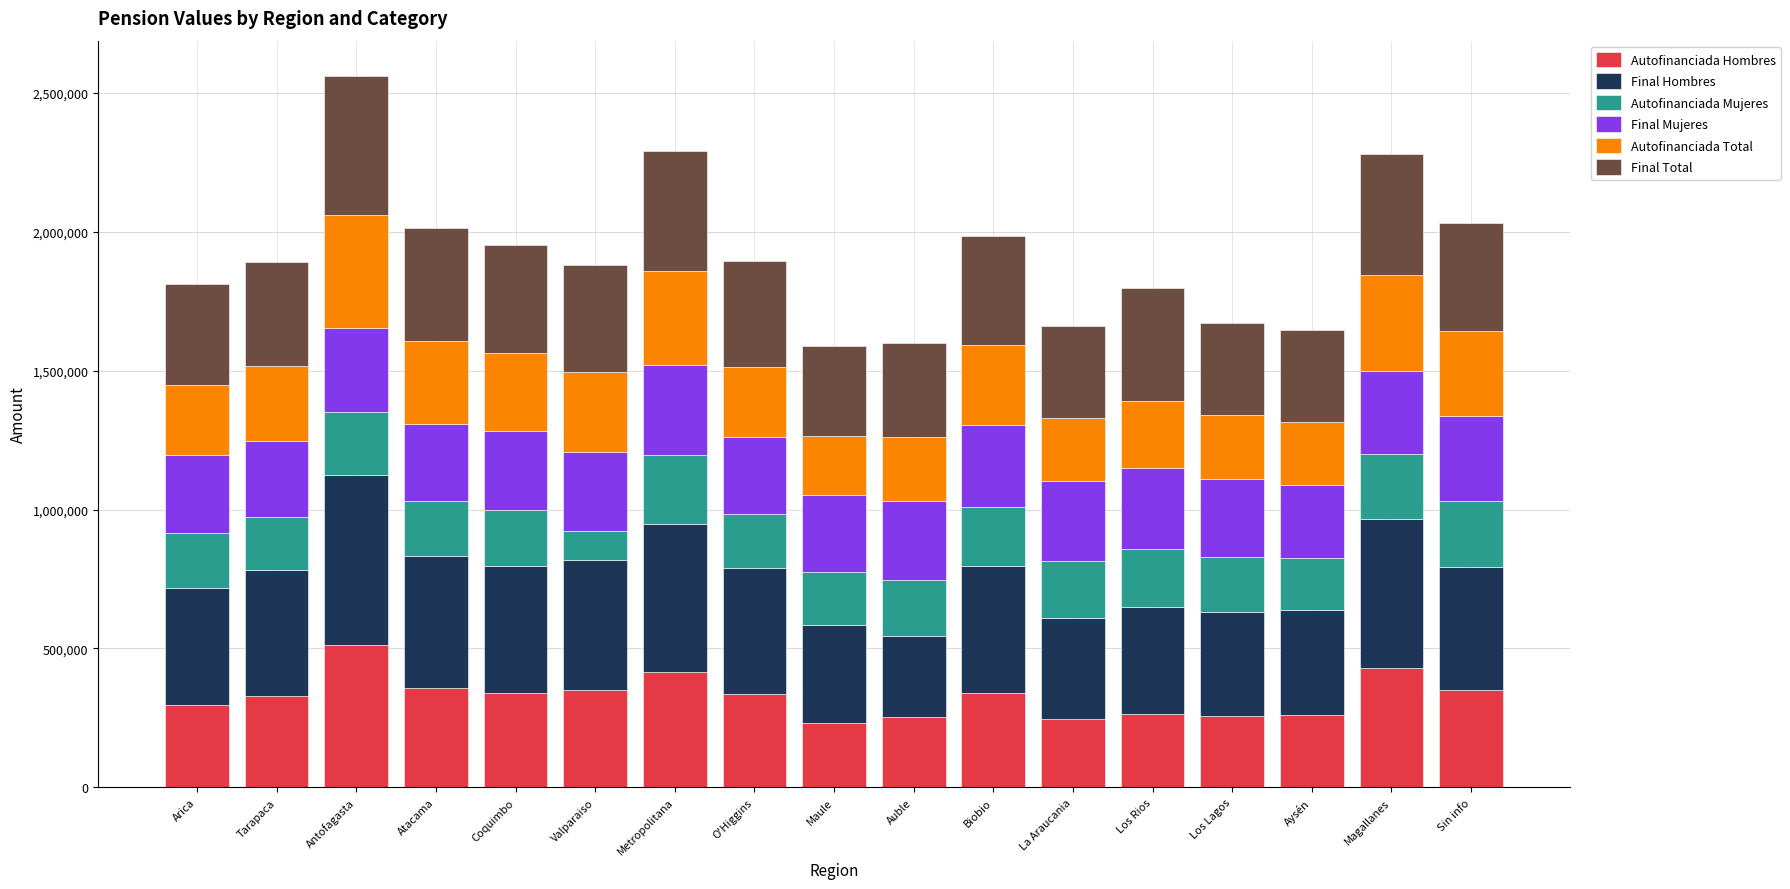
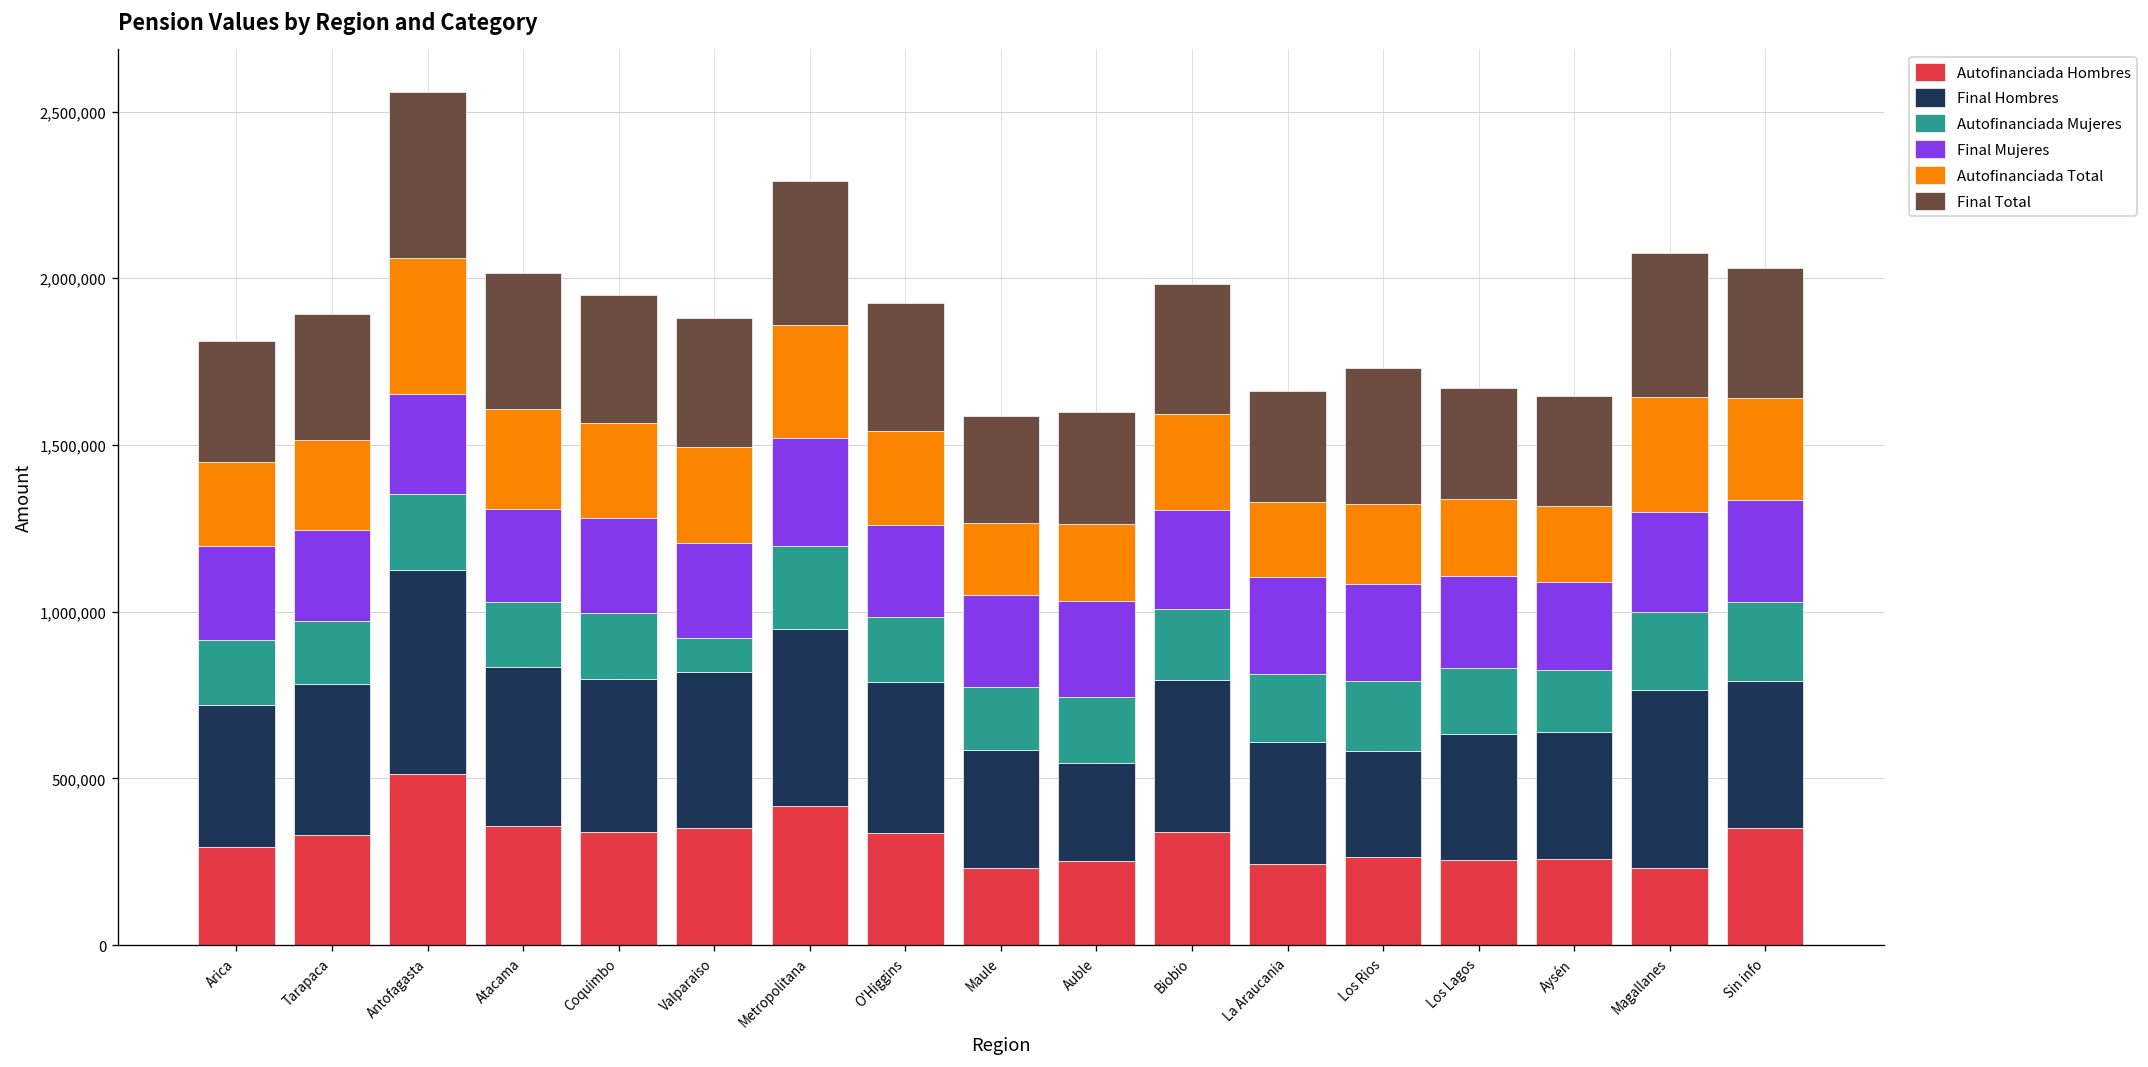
Autofinanciada Total, O'Higgins: 250,000 -> 280,000
Final Hombres, Los Rios: 390,000 -> 320,000
Autofinanciada Hombres, Magallanes: 430,000 -> 230,000
